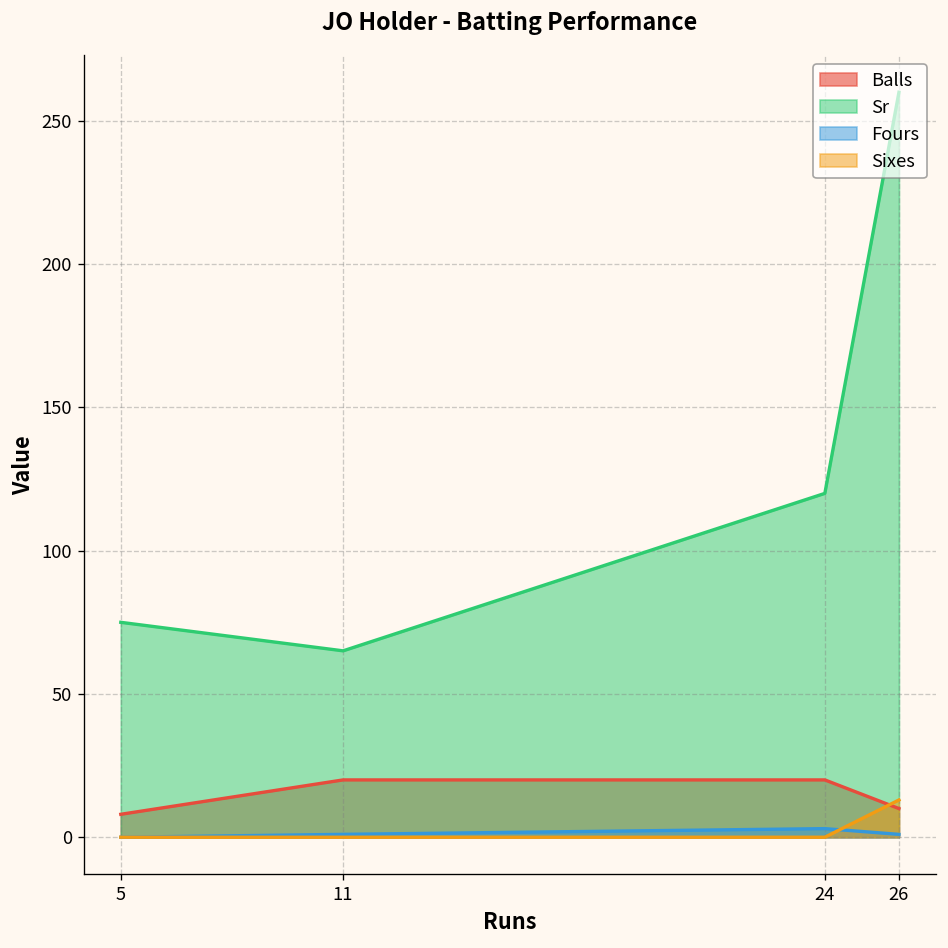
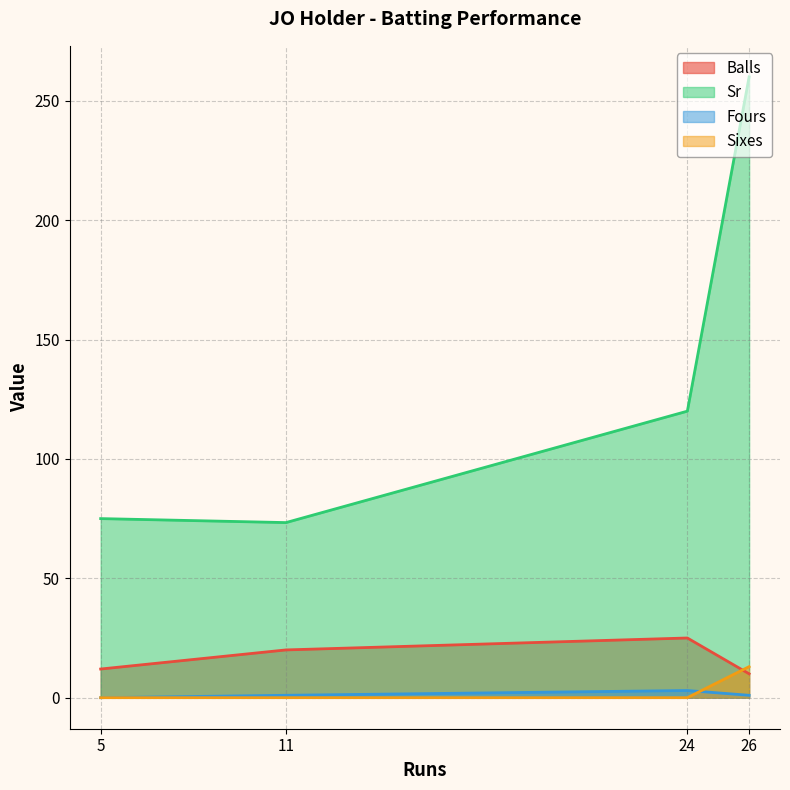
Balls, 5: 8 -> 12
Sr, 11: 65 -> 73
Balls, 24: 20 -> 25
